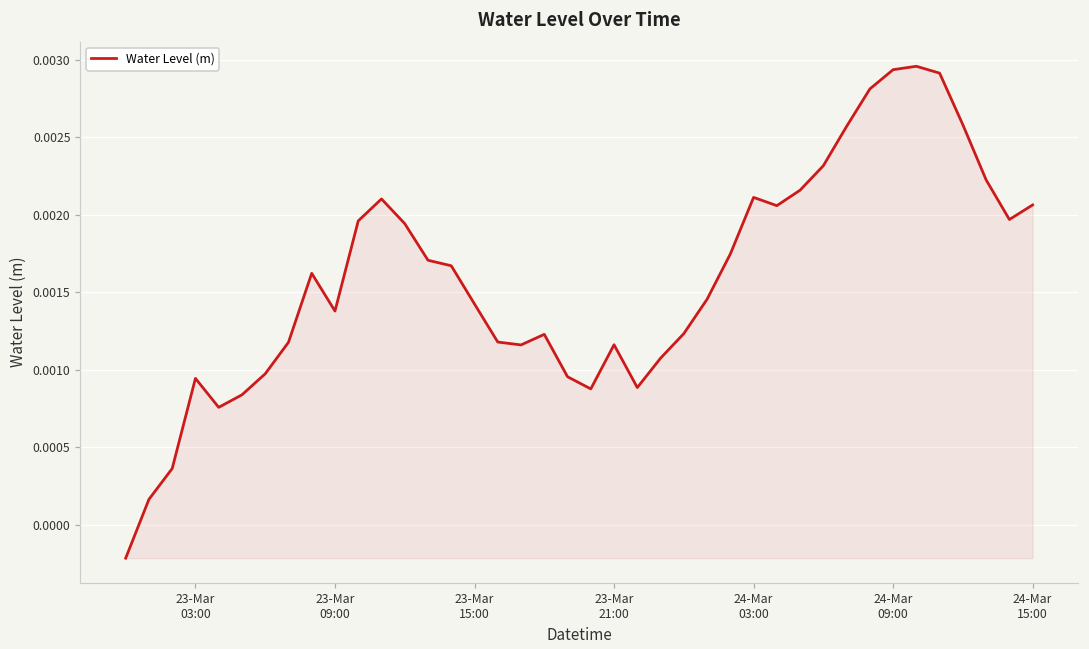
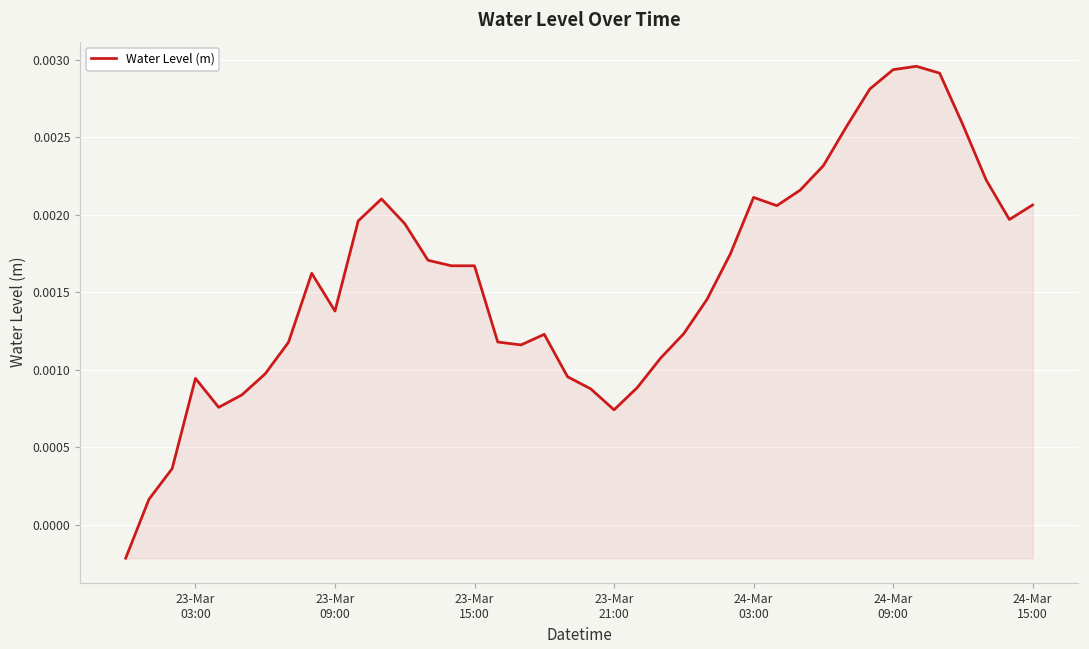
23-Mar 15:00: 0.00142 -> 0.00167
23-Mar 21:00: 0.00116 -> 0.00074
